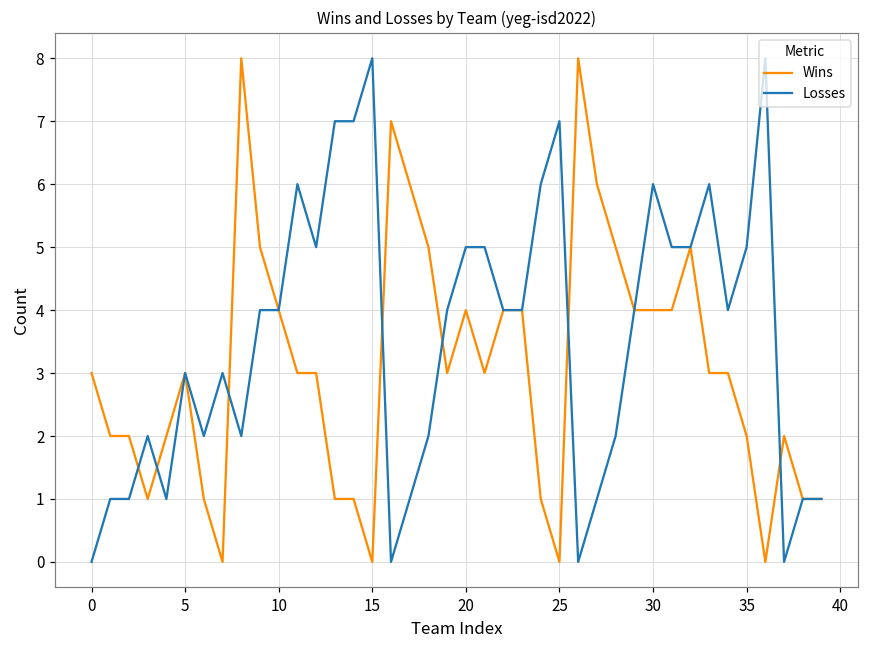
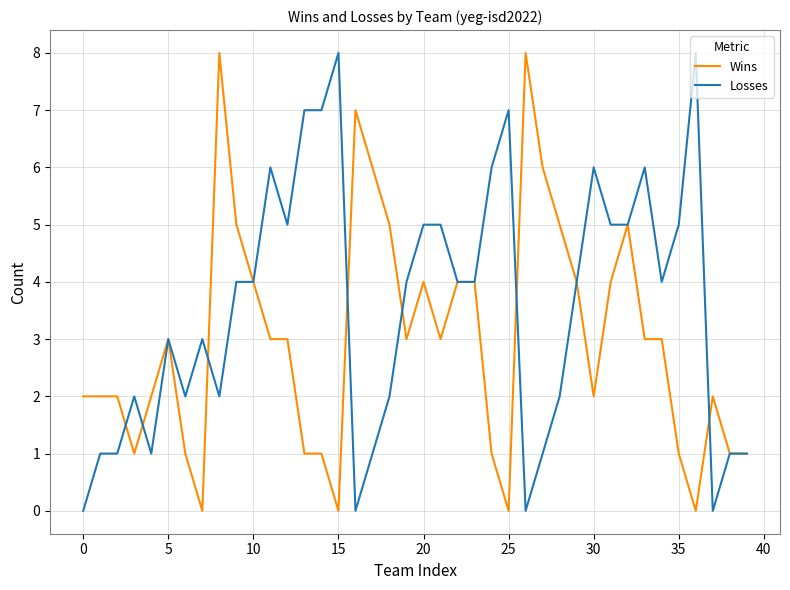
Wins, 0: 3 -> 2
Wins, 30: 4 -> 2
Wins, 35: 2 -> 1
